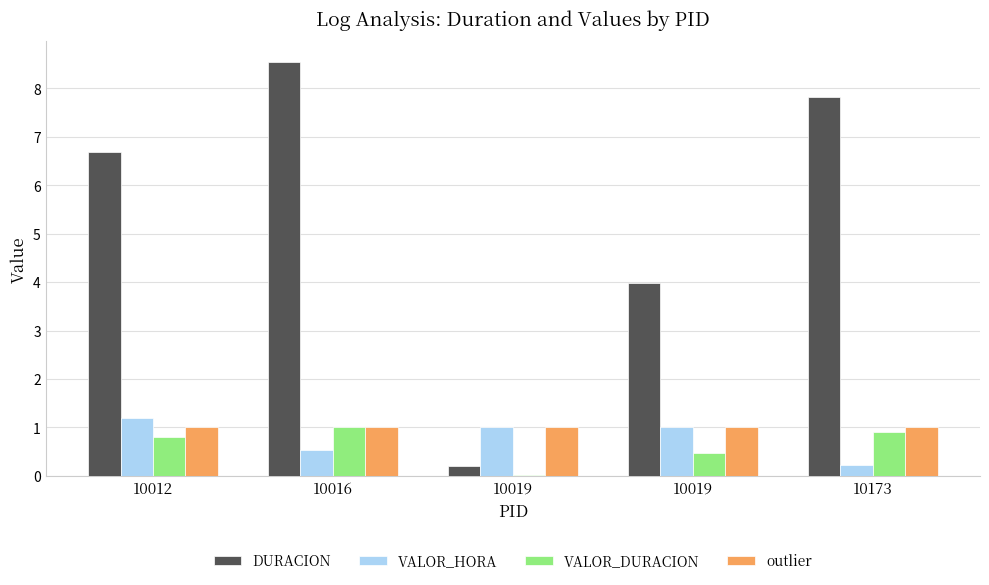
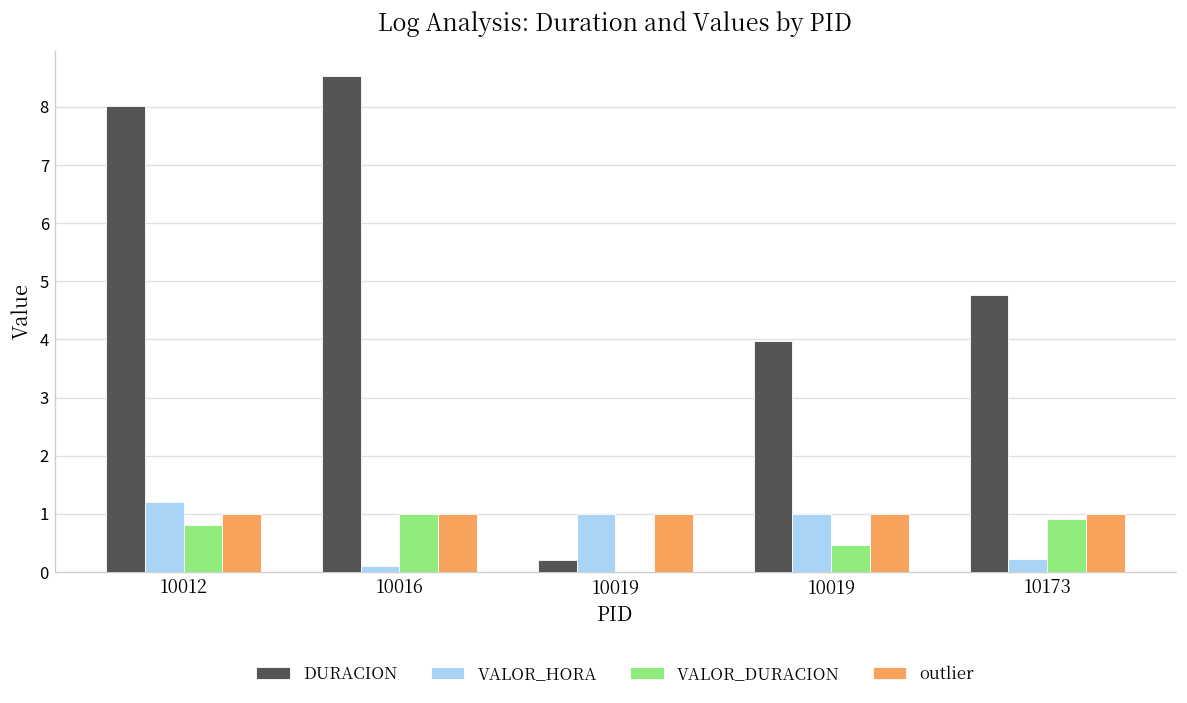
DURACION, 10012: 6.7 -> 8.0
VALOR_HORA, 10016: 0.5 -> 0.1
DURACION, 10173: 7.8 -> 4.8
